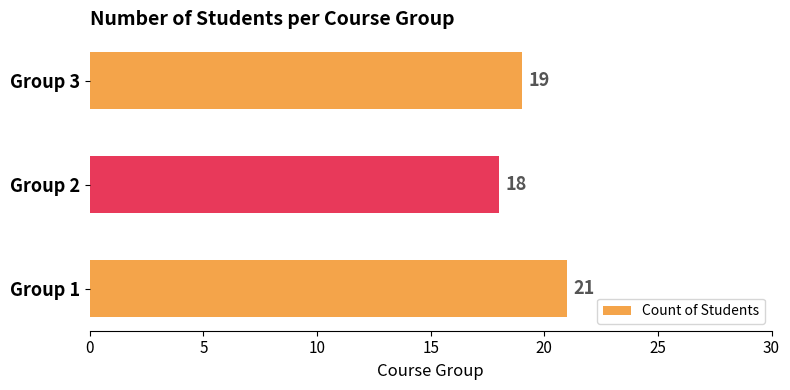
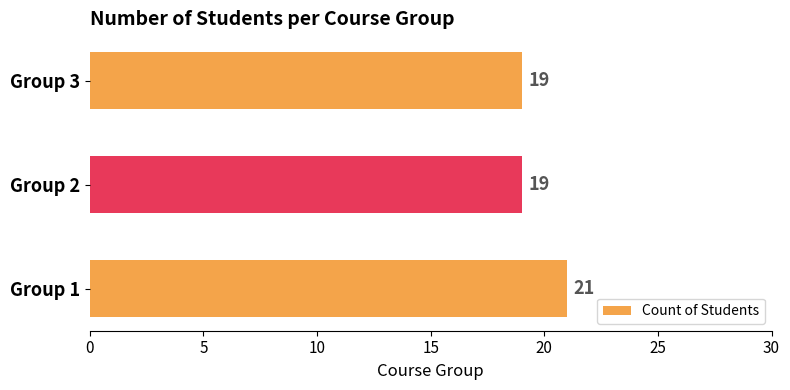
Group 2: 18 -> 19
